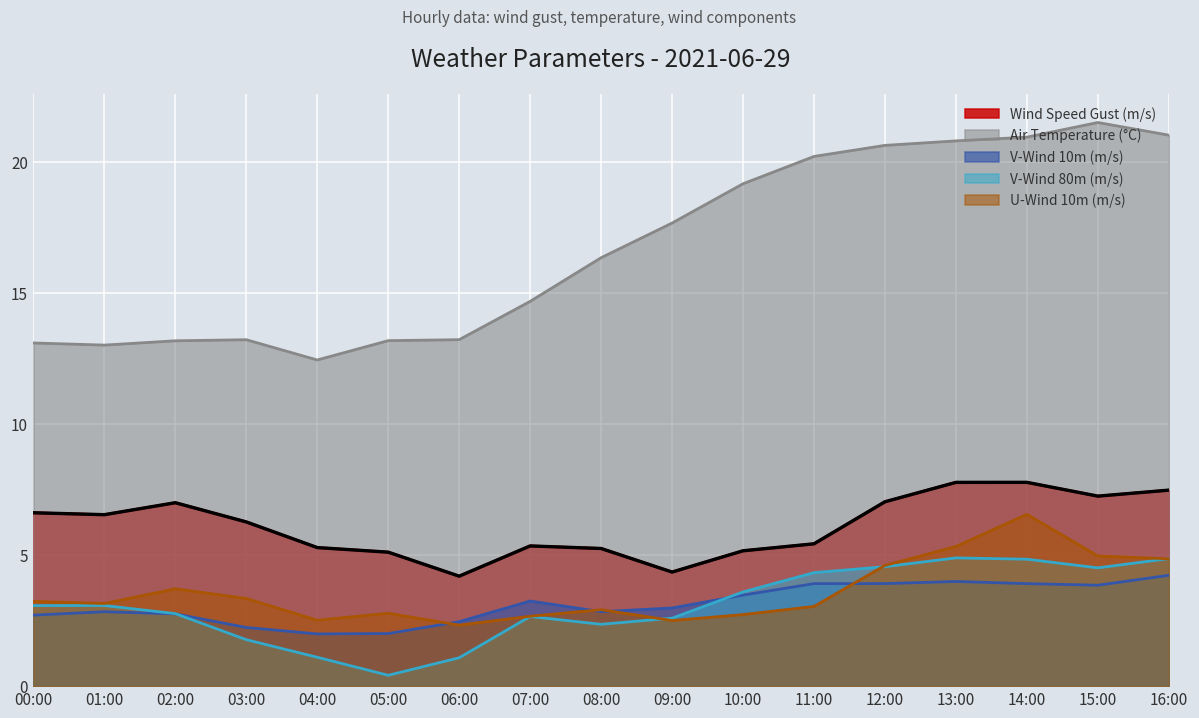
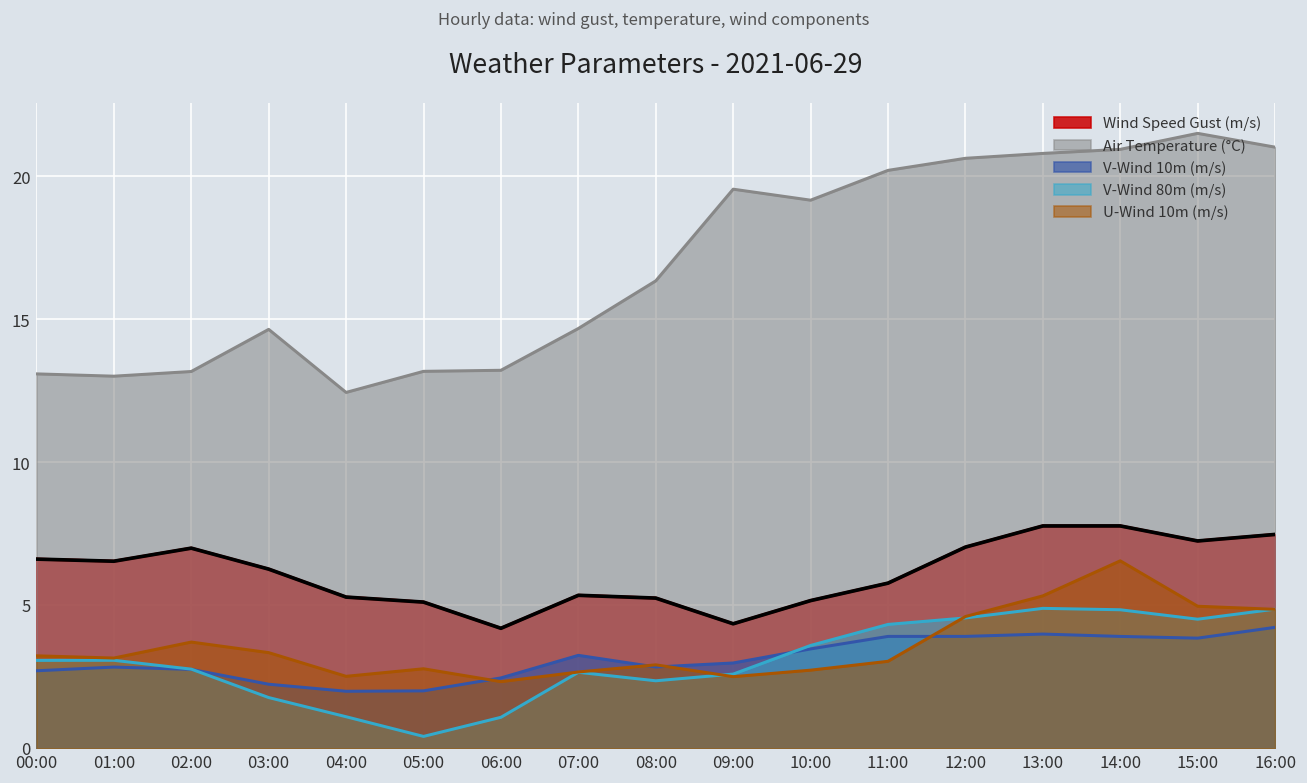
Air Temperature (°C), 03:00: 13.2 -> 14.7
Air Temperature (°C), 09:00: 17.7 -> 19.6
Wind Speed Gust (m/s), 11:00: 5.4 -> 5.8
